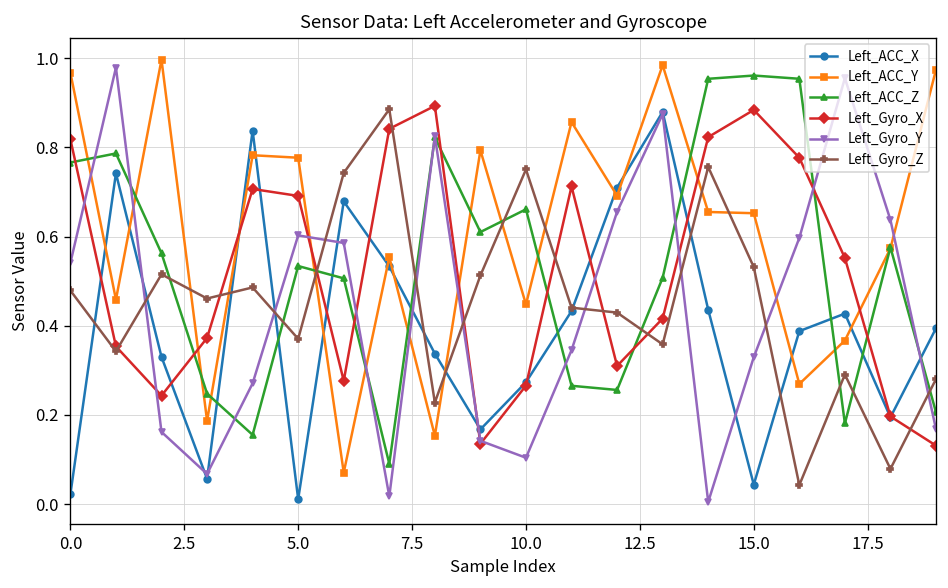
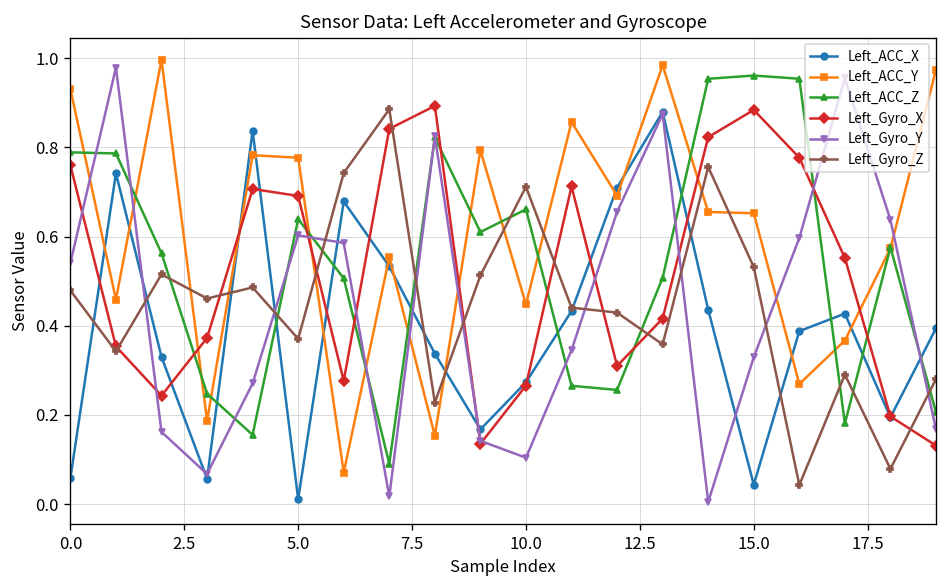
Left_ACC_X, 0.0: 0.02 -> 0.06
Left_ACC_Y, 0.0: 0.97 -> 0.93
Left_ACC_Z, 0.0: 0.77 -> 0.79
Left_Gyro_X, 0.0: 0.82 -> 0.76
Left_ACC_Z, 5.0: 0.53 -> 0.64
Left_Gyro_Z, 10.0: 0.75 -> 0.71
